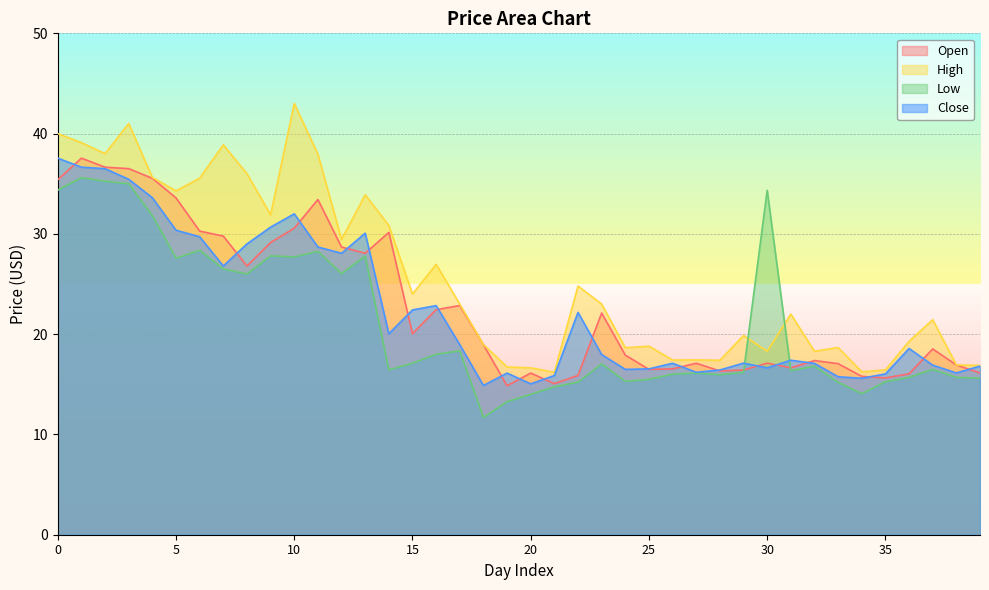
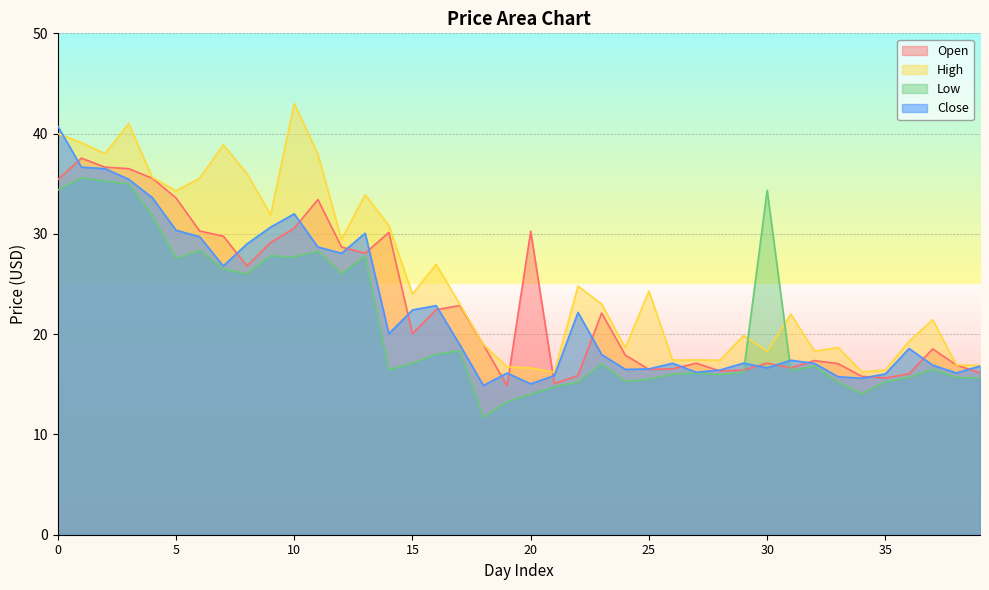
Close, 0: 37.6 -> 40.7
Open, 20: 16.1 -> 30.3
High, 25: 18.8 -> 24.3
